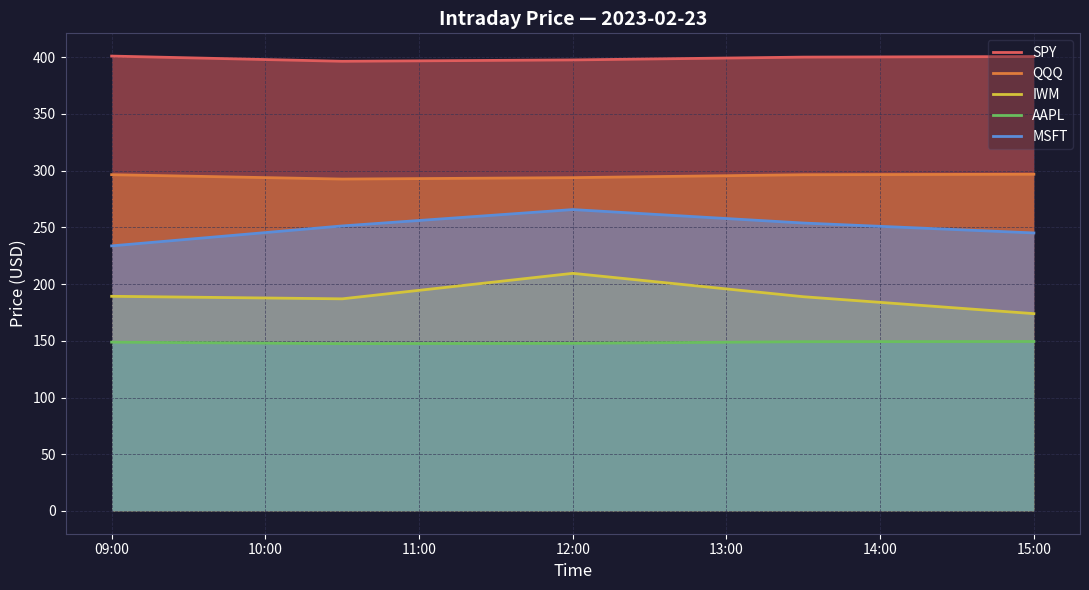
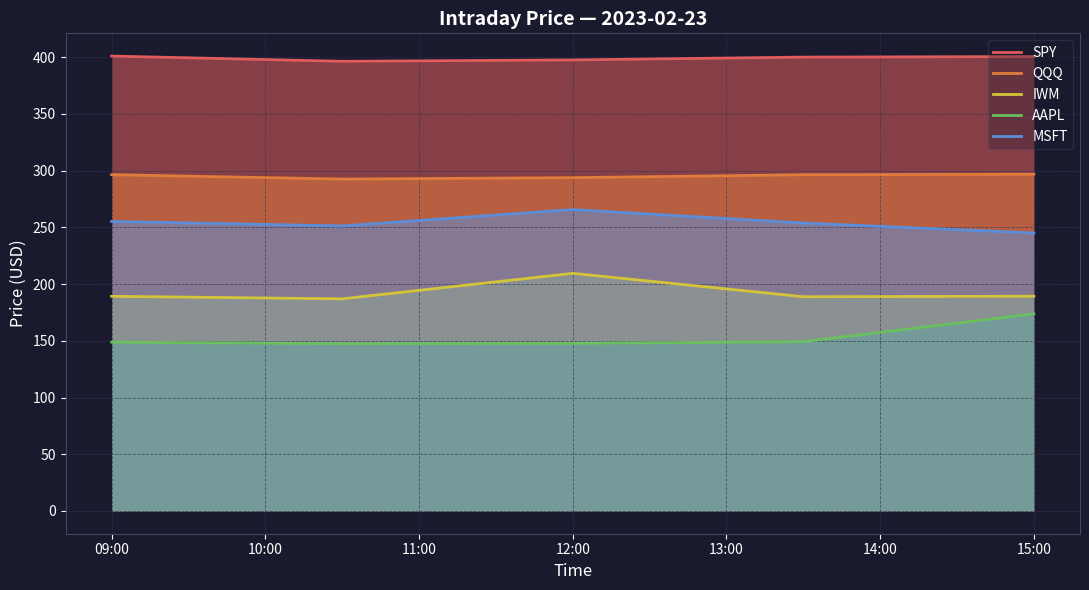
MSFT, 09:00: 234 -> 255
IWM, 15:00: 174 -> 189
AAPL, 15:00: 149 -> 174
